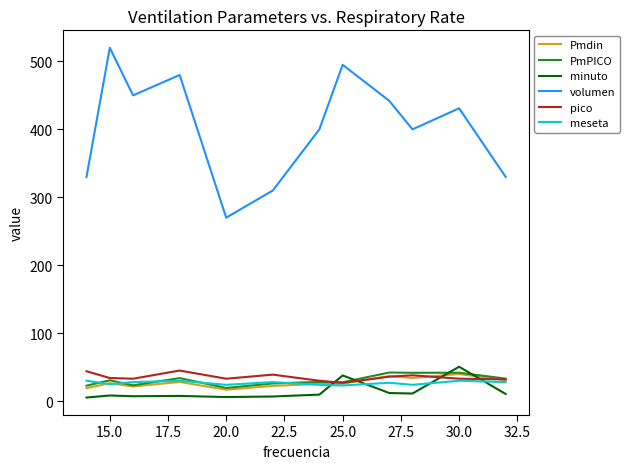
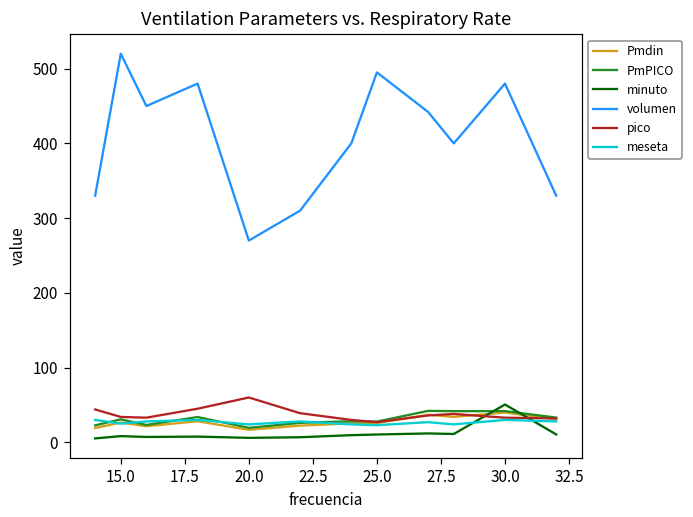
pico, 20.0: 30 -> 60
minuto, 25.0: 40 -> 10
volumen, 30.0: 430 -> 480
